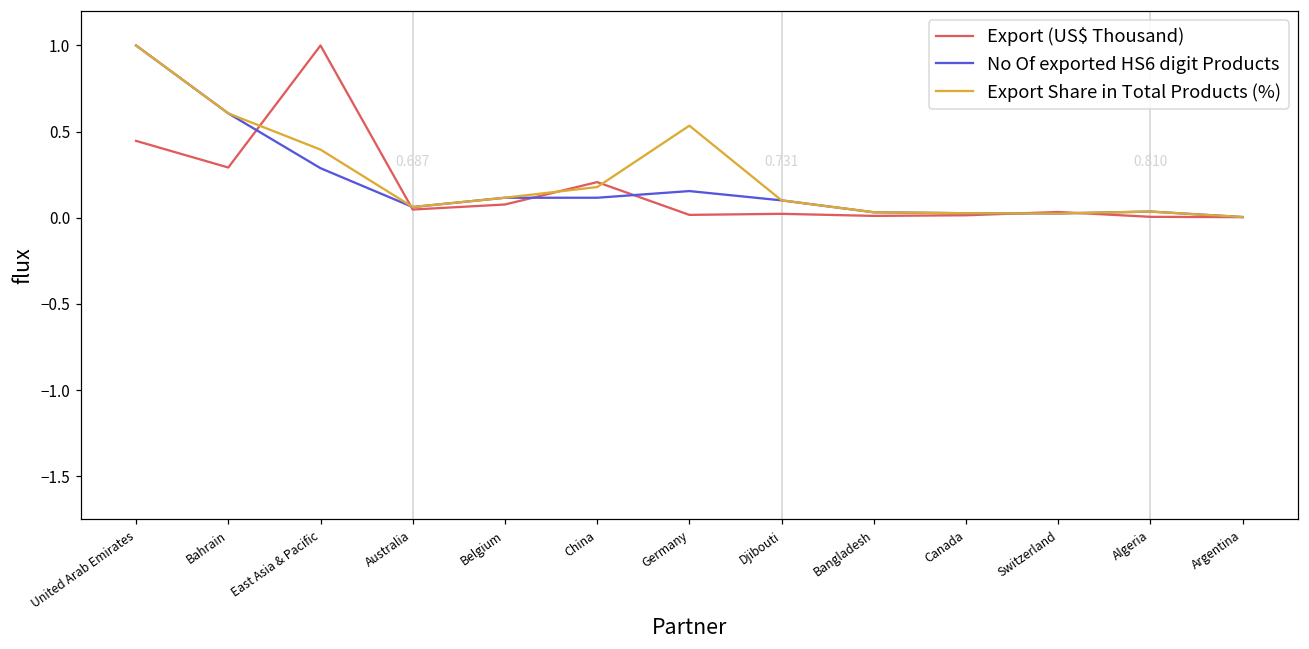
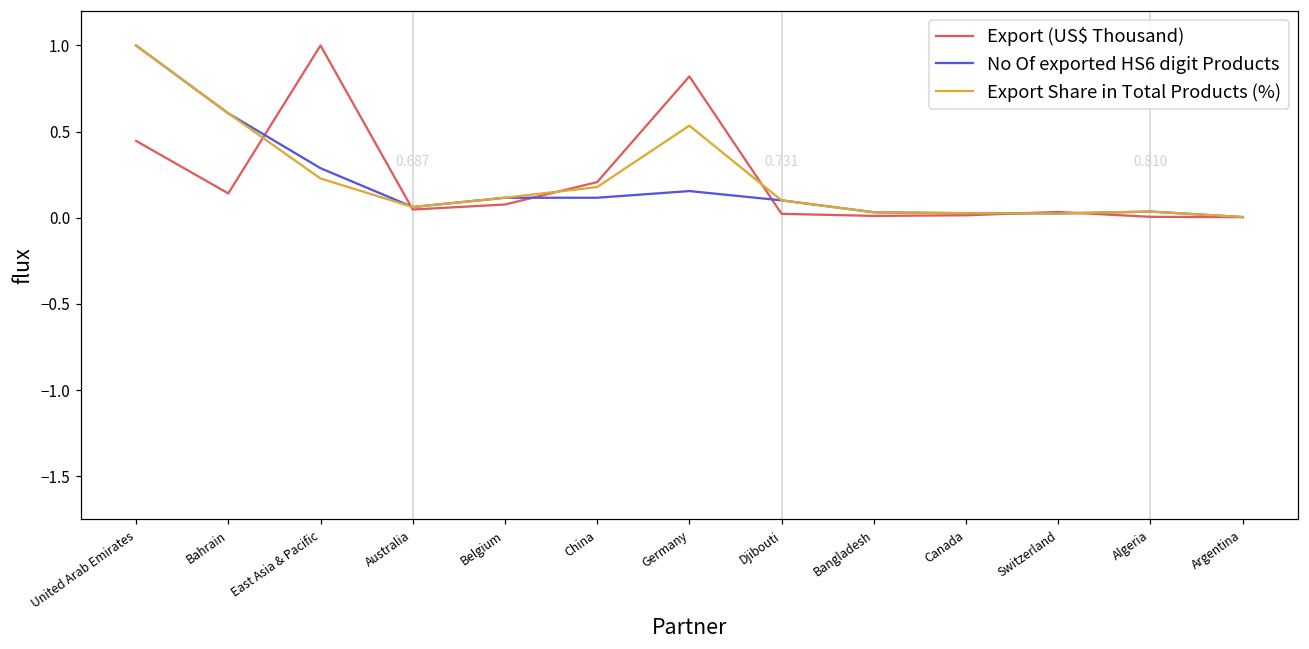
Export (US$ Thousand), Bahrain: 0.29 -> 0.14
Export Share in Total Products (%), East Asia & Pacific: 0.40 -> 0.23
Export (US$ Thousand), Germany: 0.02 -> 0.82
